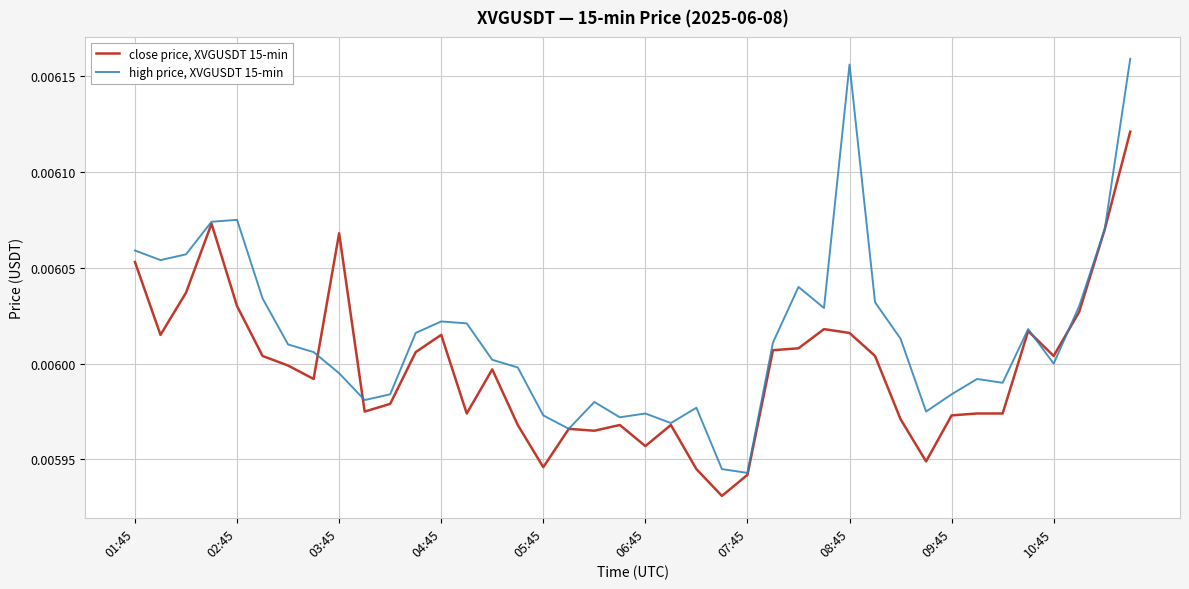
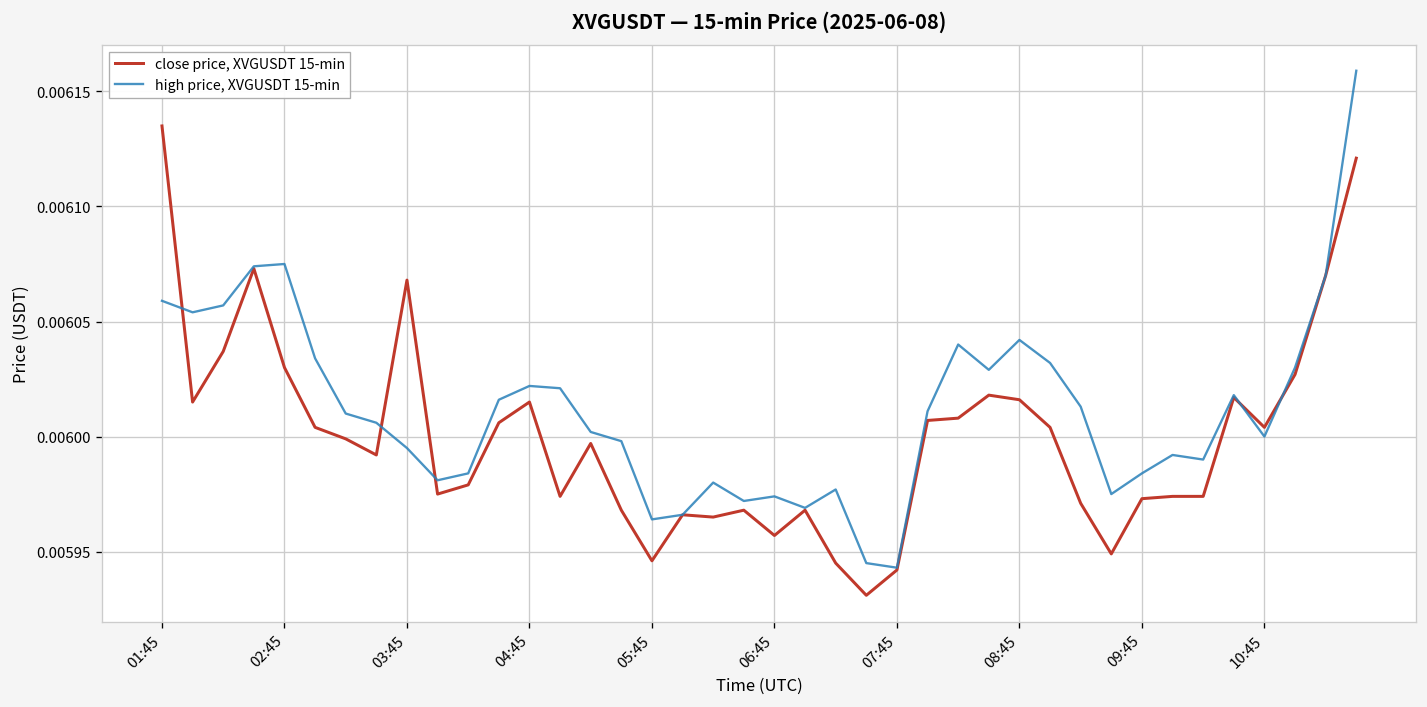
close price, XVGUSDT 15-min, 01:45: 0.006053 -> 0.006135
high price, XVGUSDT 15-min, 05:45: 0.005973 -> 0.005964
high price, XVGUSDT 15-min, 08:45: 0.006156 -> 0.006042
